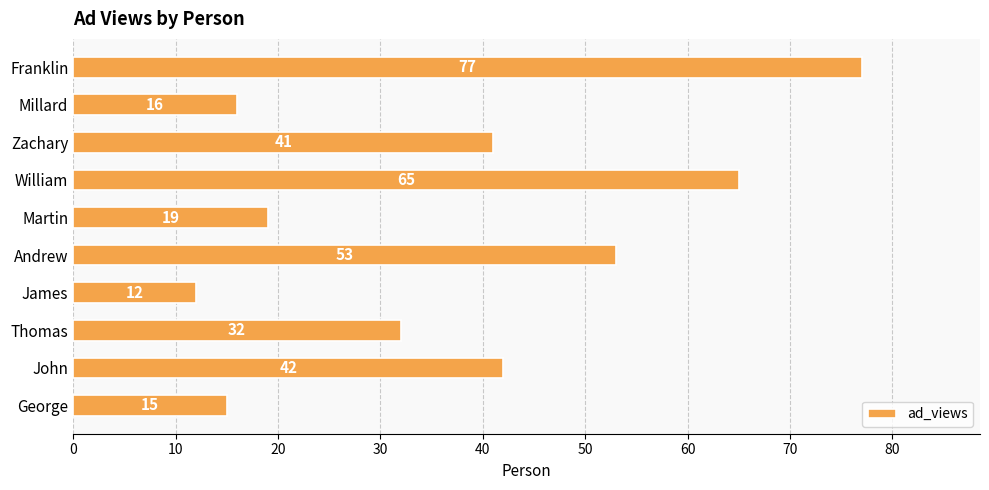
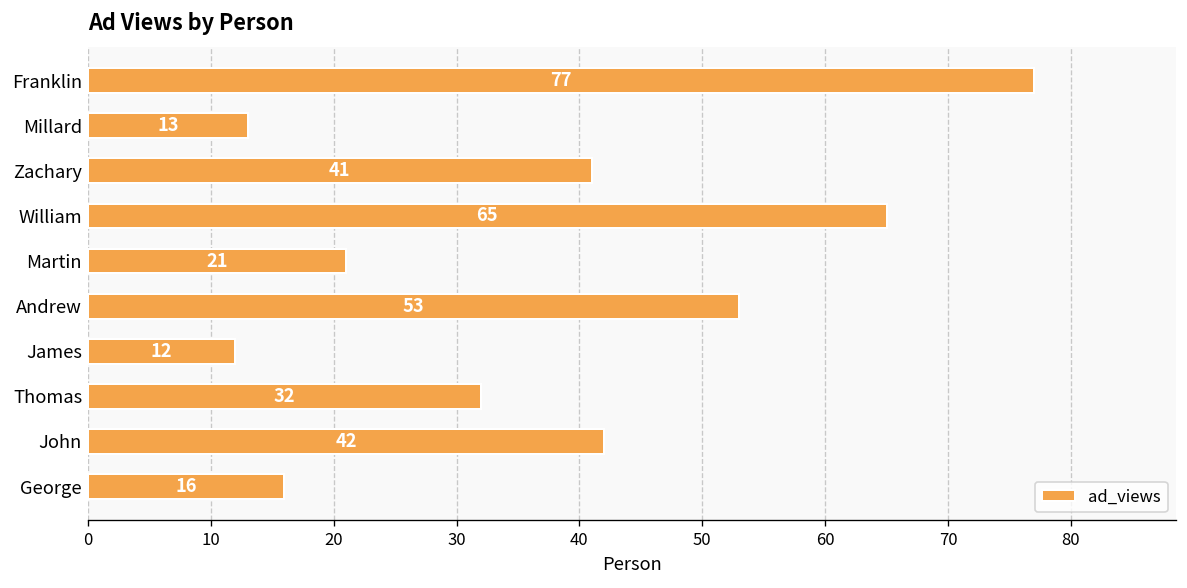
Millard: 16 -> 13
Martin: 19 -> 21
George: 15 -> 16
